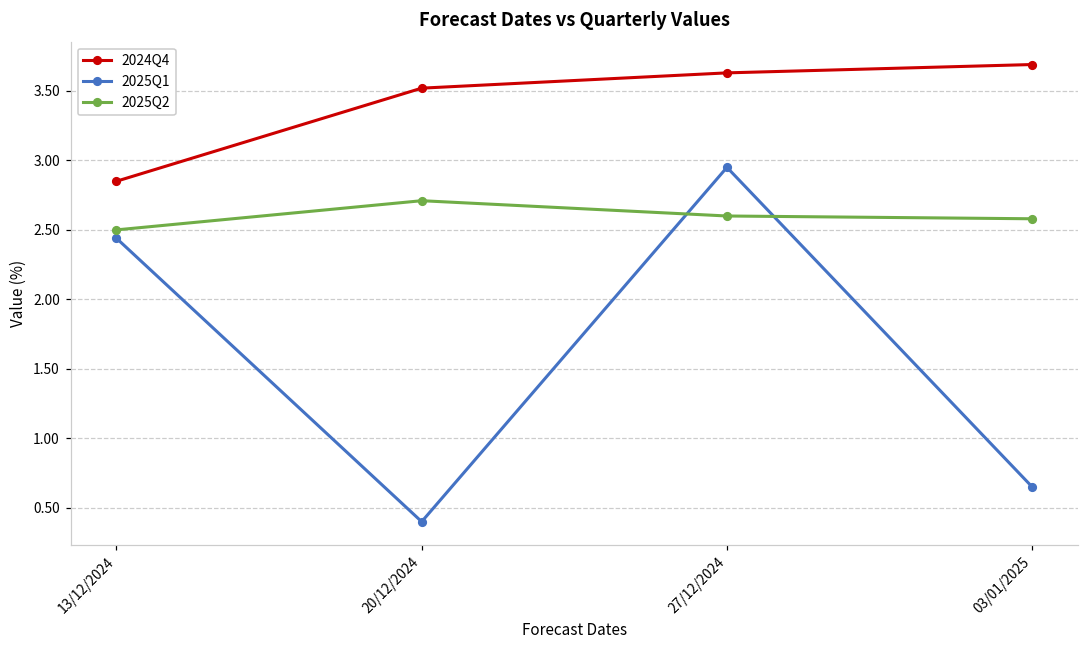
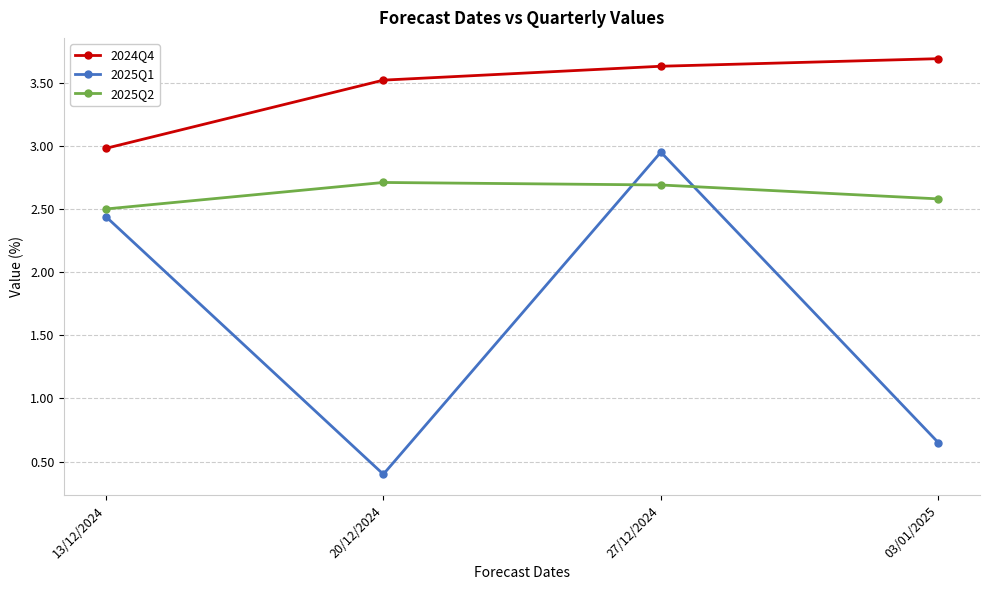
2024Q4, 13/12/2024: 2.85 -> 2.98
2025Q2, 27/12/2024: 2.60 -> 2.69
